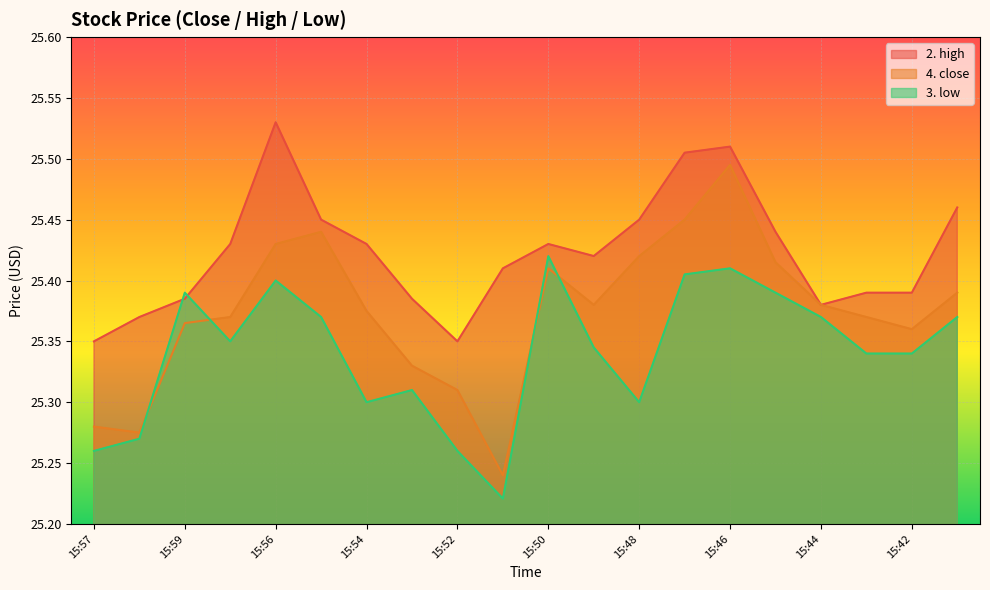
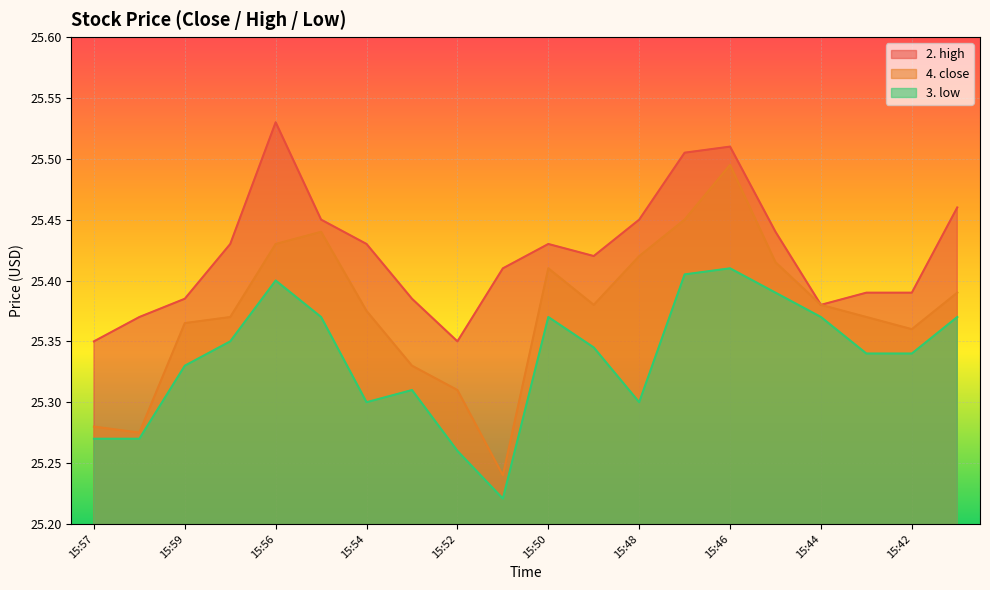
3. low, 15:57: 25.26 -> 25.27
3. low, 15:59: 25.39 -> 25.33
3. low, 15:50: 25.42 -> 25.37
